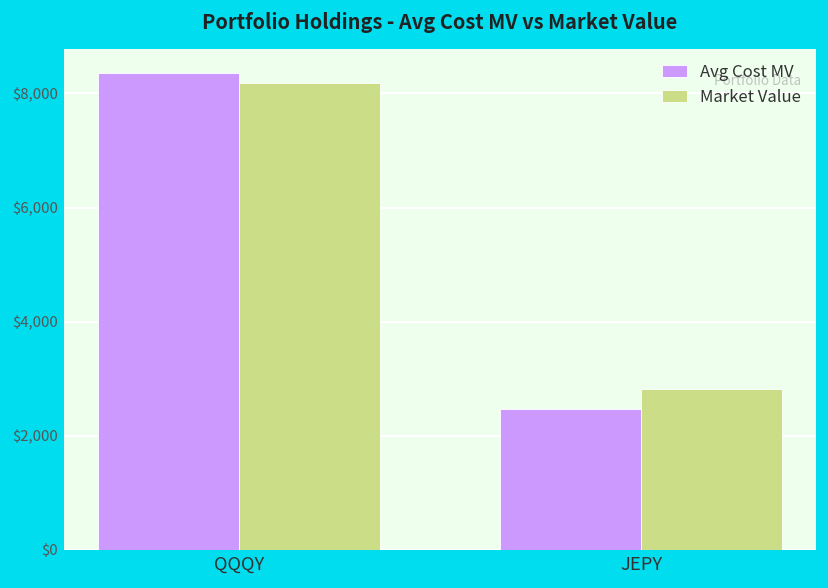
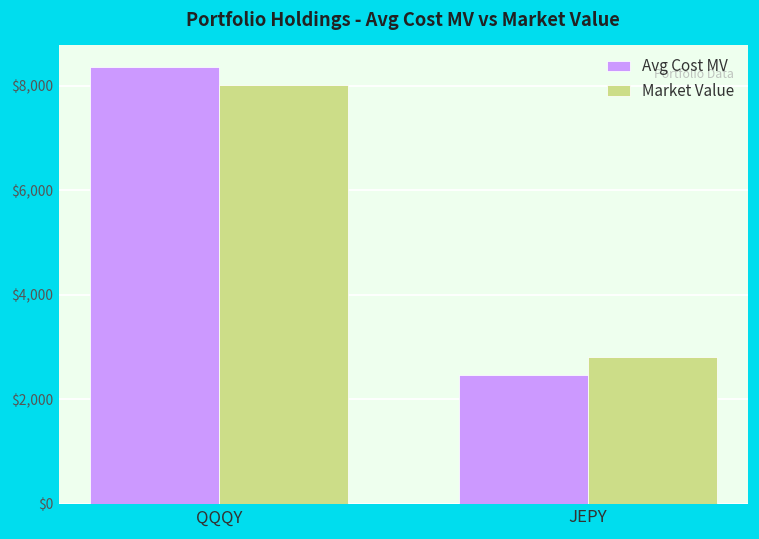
Market Value, QQQY: $8,200 -> $8,000
